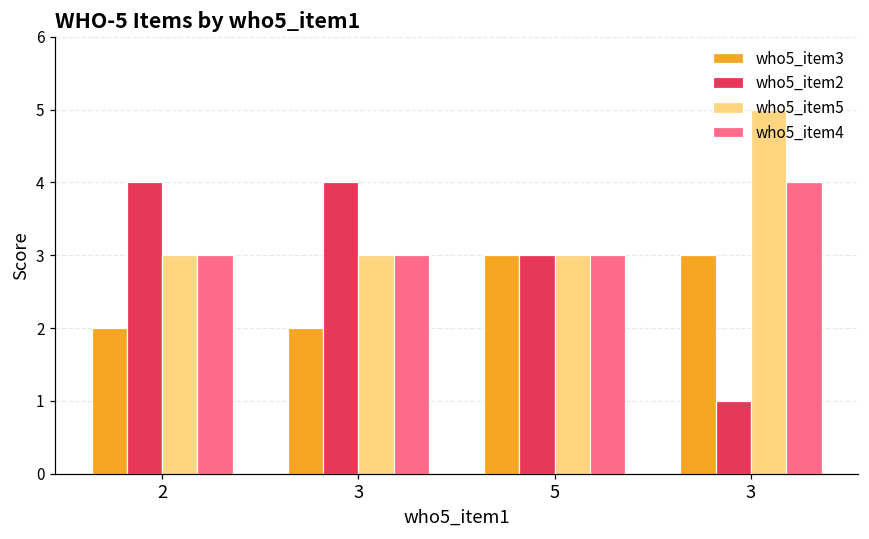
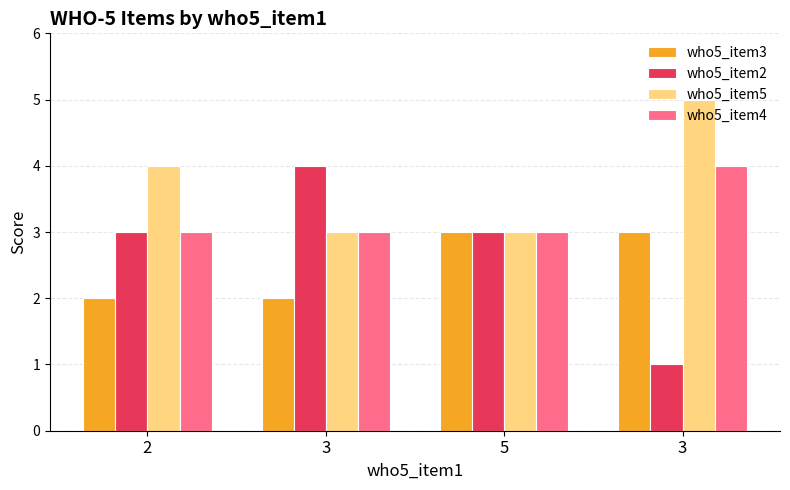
who5_item2, 2: 4 -> 3
who5_item5, 2: 3 -> 4
